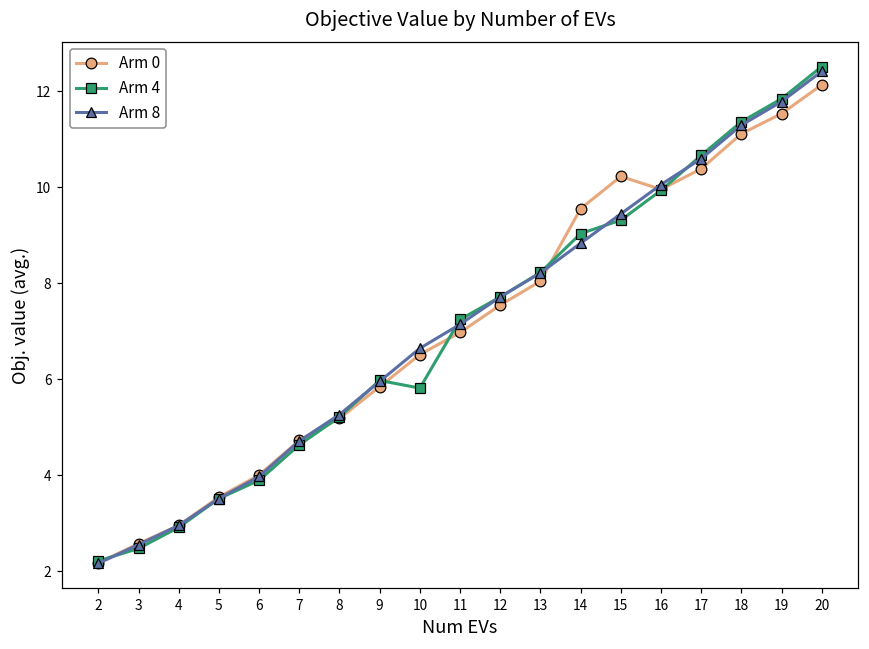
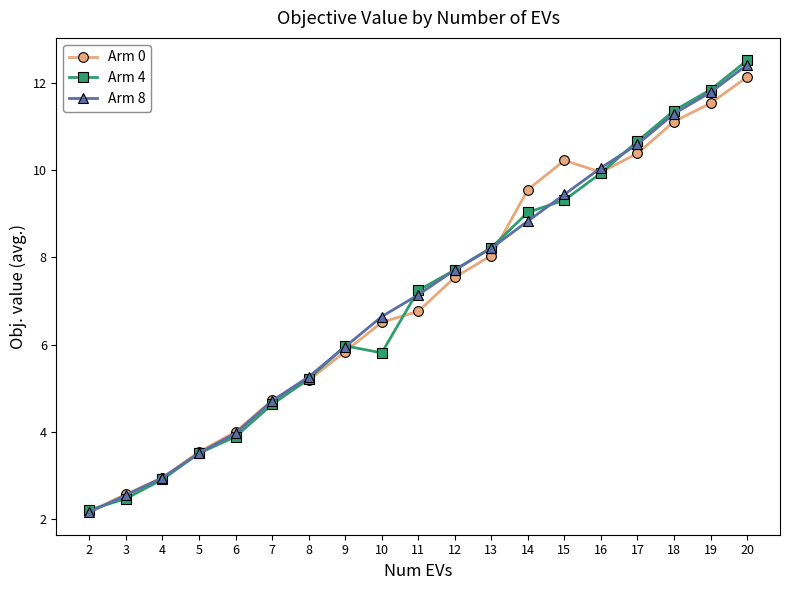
Arm 0, 11: 7.0 -> 6.8
